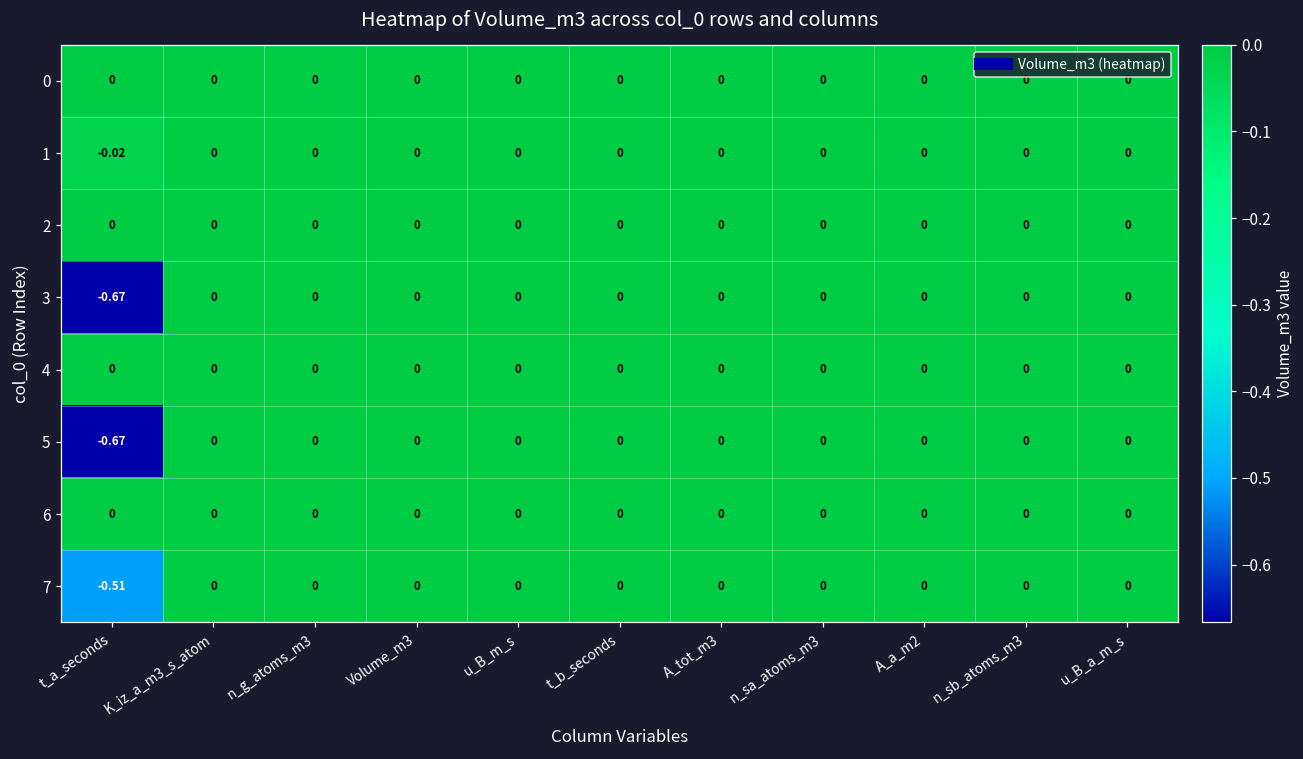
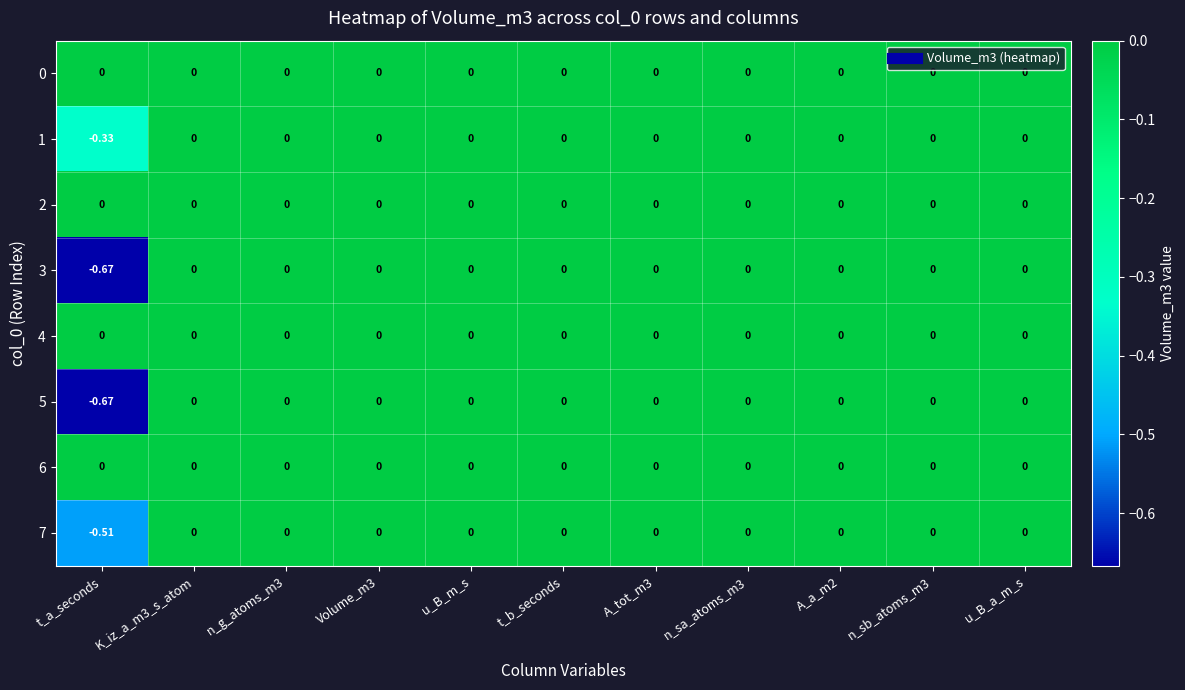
1, t_a_seconds: -0.02 -> -0.33
